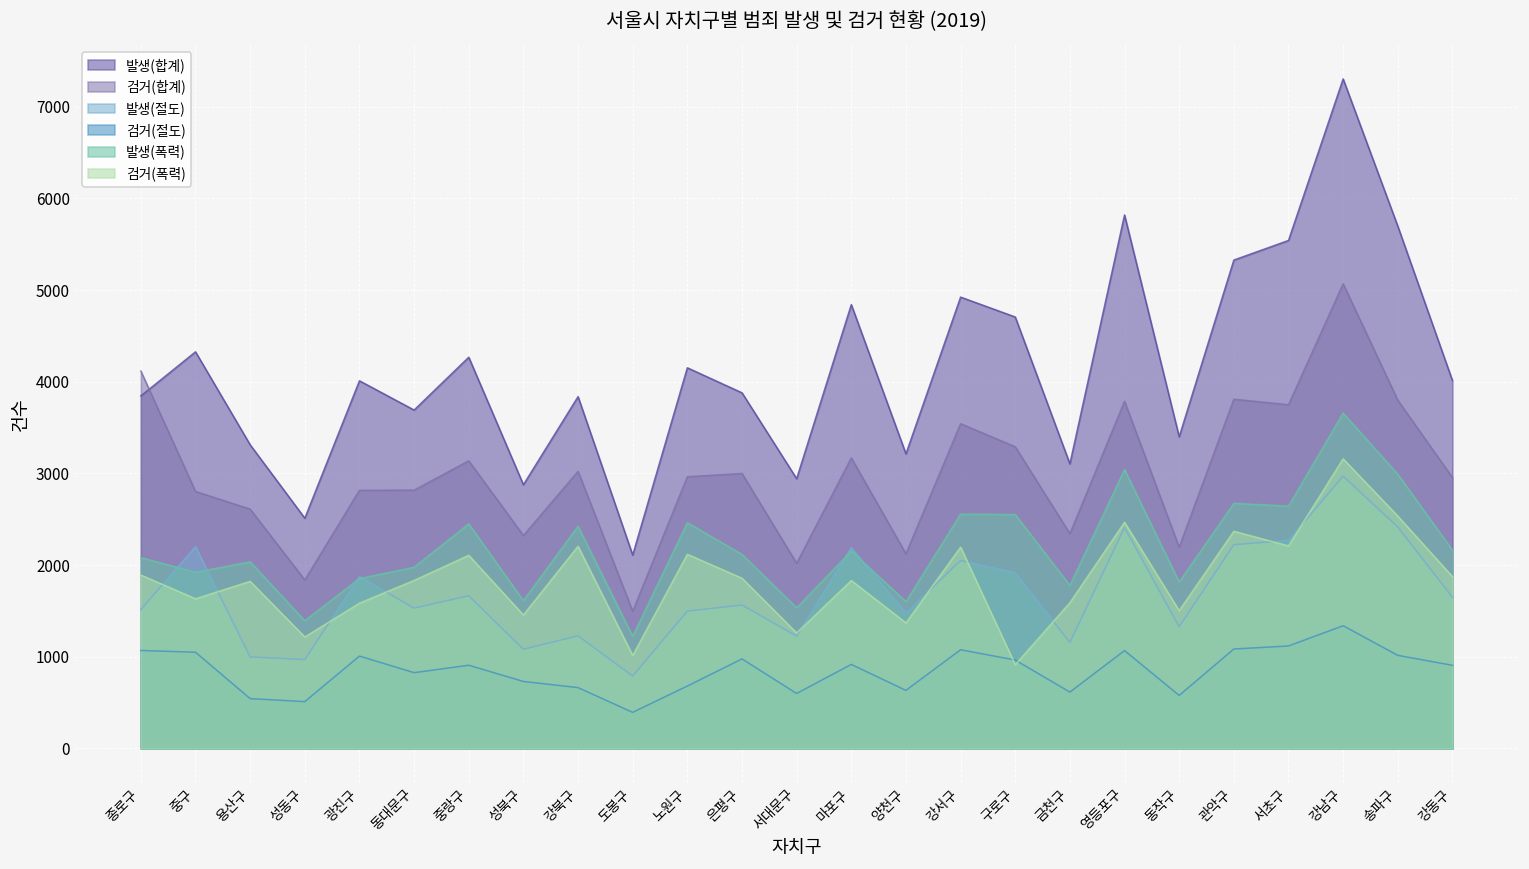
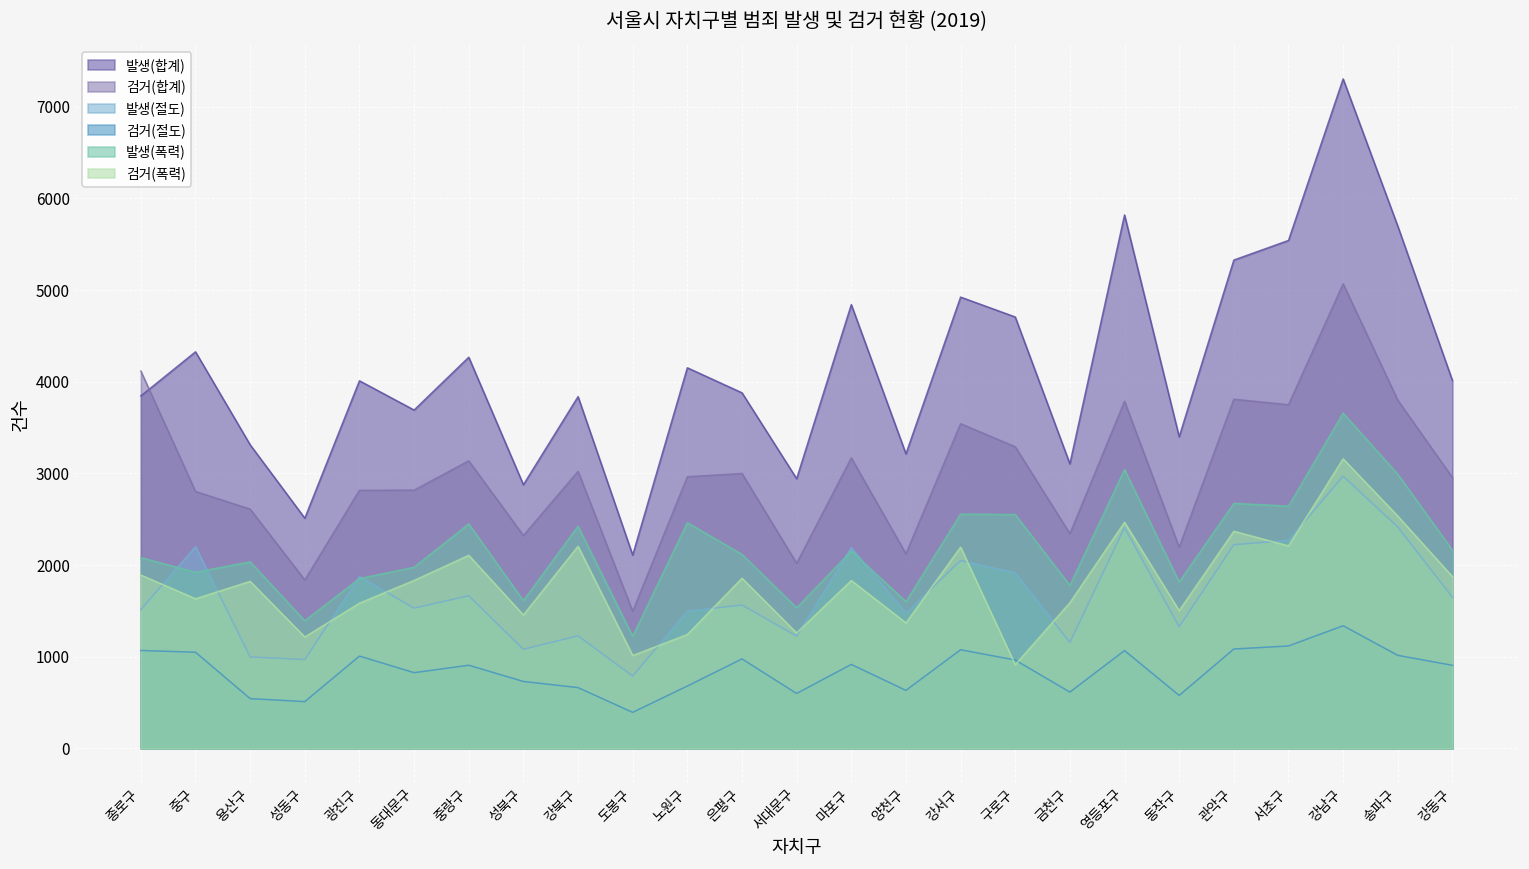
검거(폭력), 노원구: 2100 -> 1200
